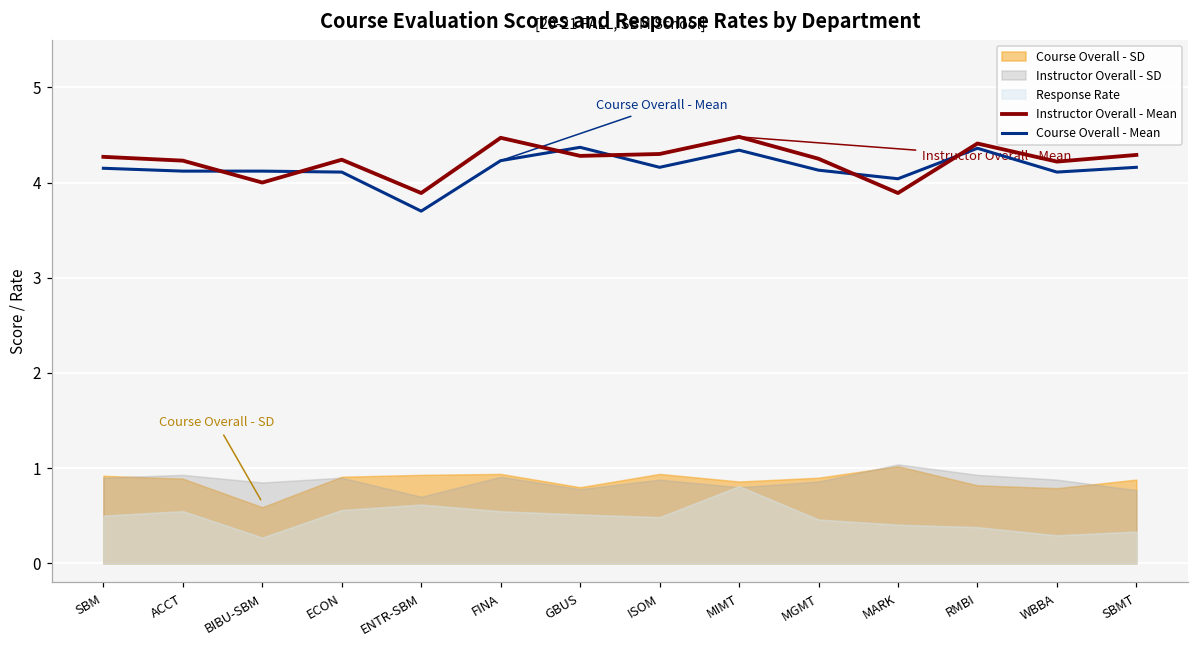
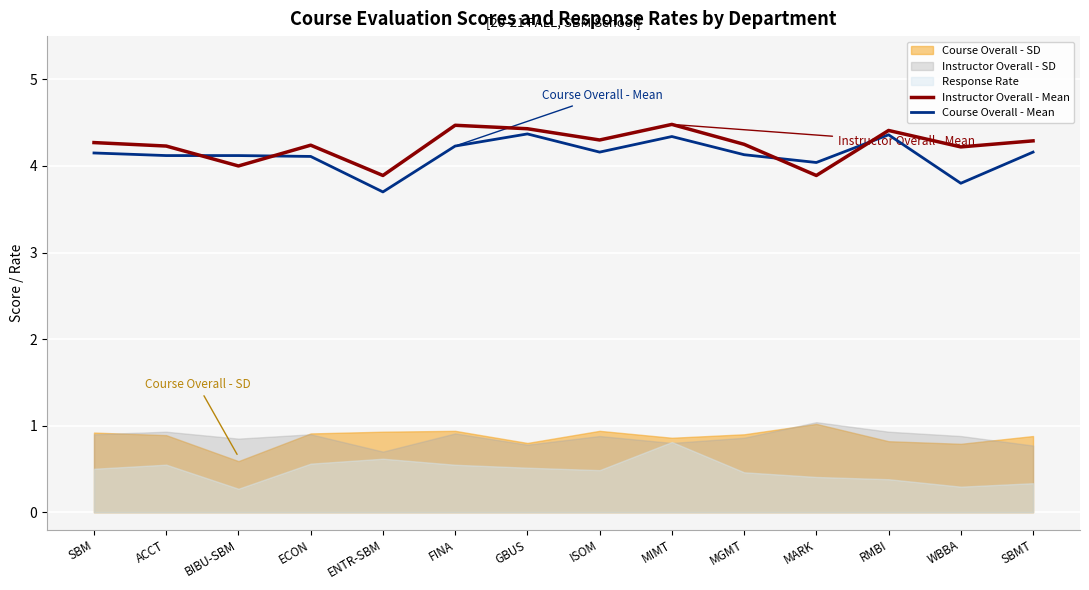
Instructor Overall - Mean, GBUS: 4.3 -> 4.4
Course Overall - Mean, WBBA: 4.1 -> 3.8
